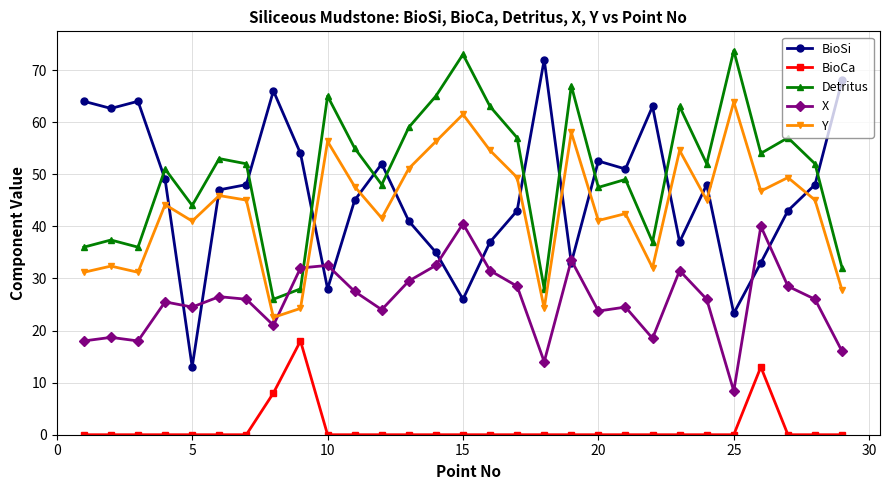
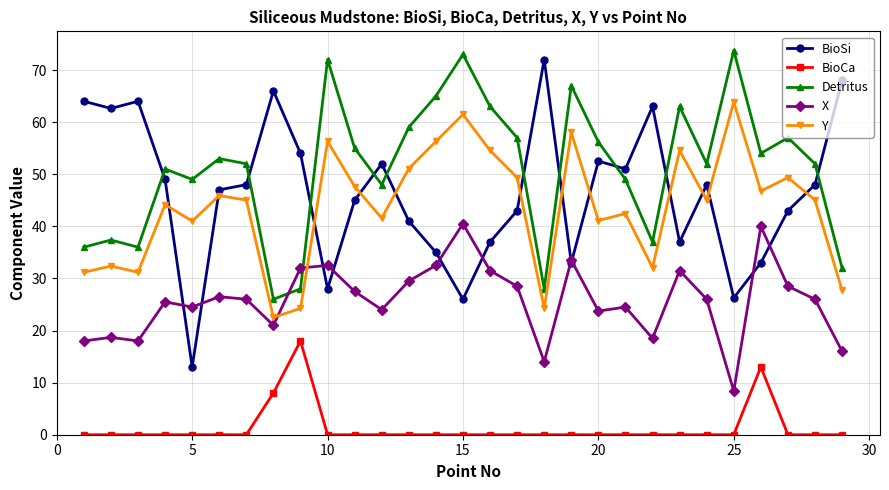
Detritus, 5: 44 -> 49
Detritus, 10: 65 -> 72
Detritus, 20: 47 -> 56
BioSi, 25: 23 -> 26
